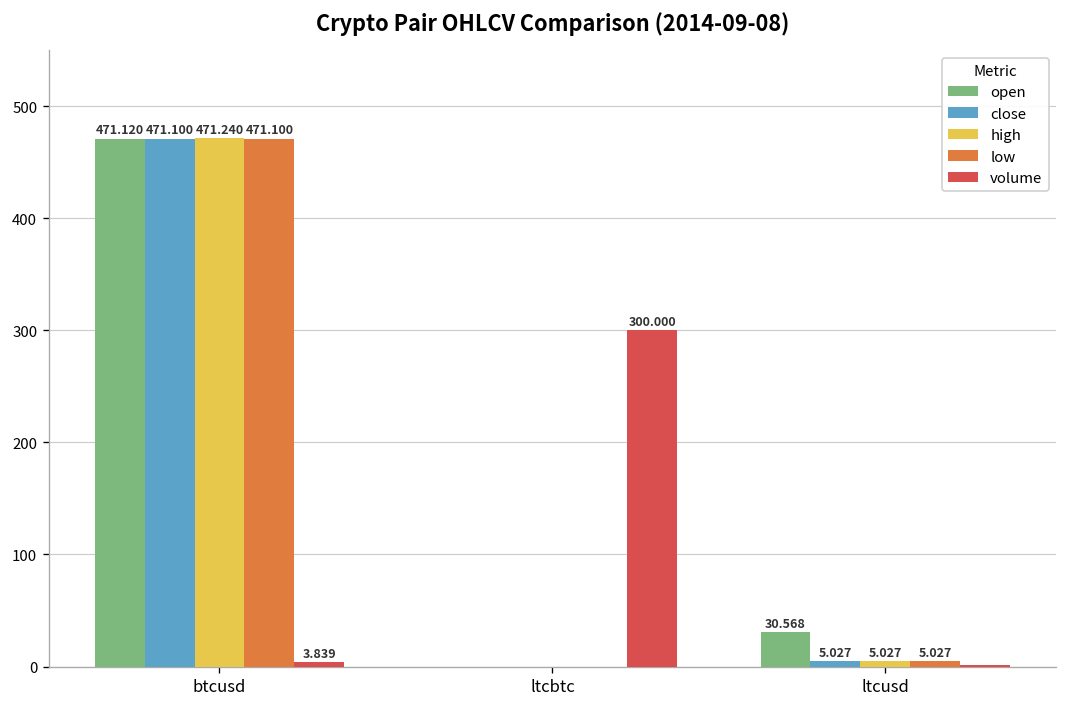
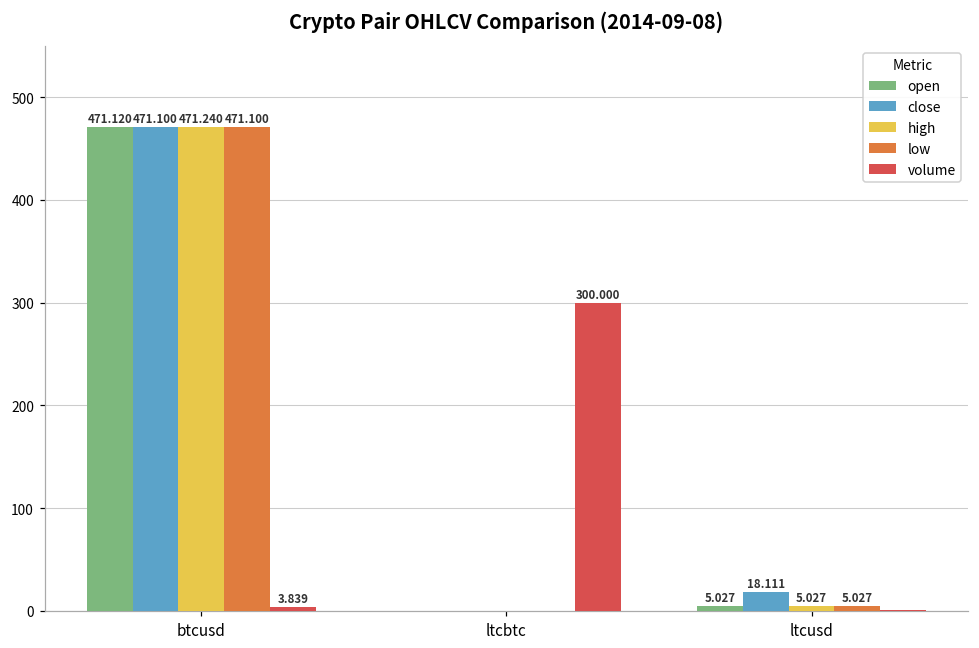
open, ltcusd: 30.568 -> 5.027
close, ltcusd: 5.027 -> 18.111
